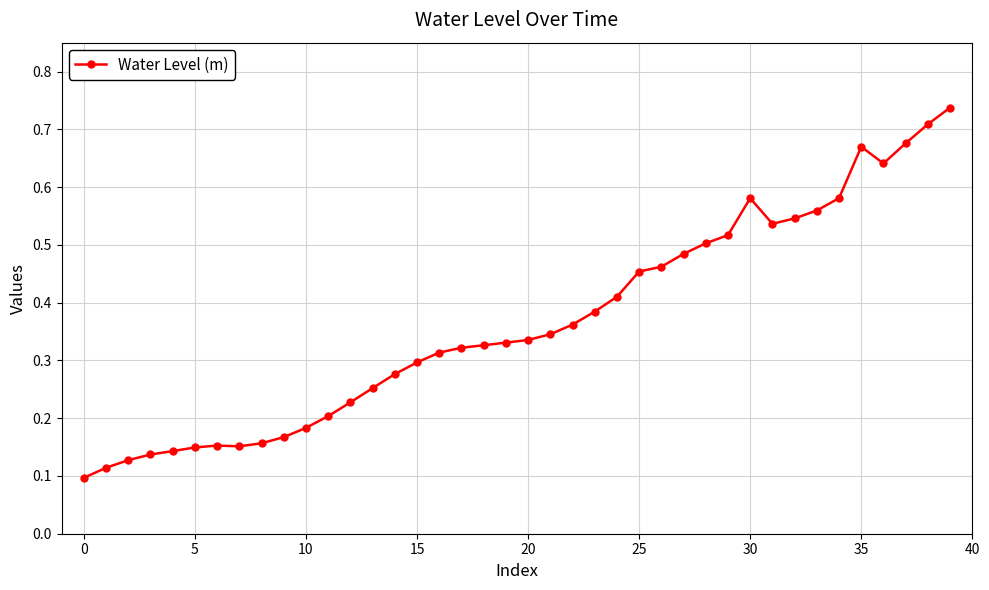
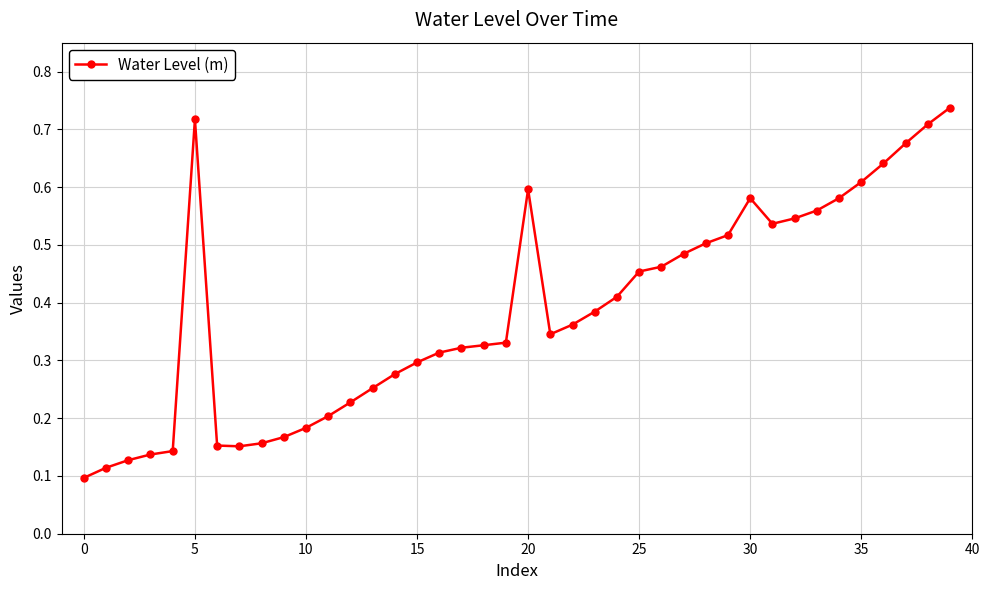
5: 0.15 -> 0.72
20: 0.34 -> 0.60
35: 0.67 -> 0.61
